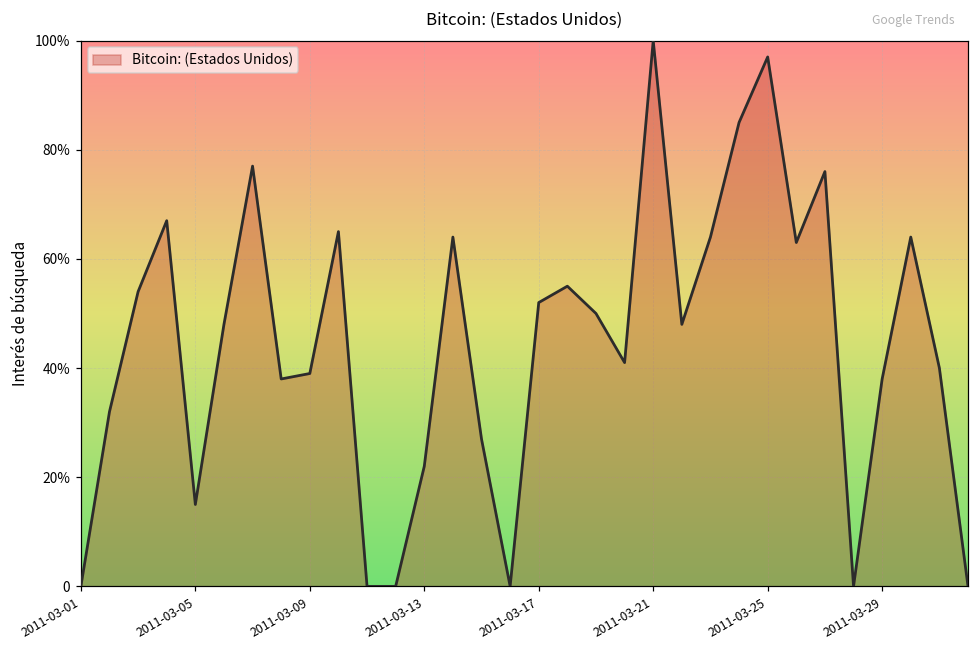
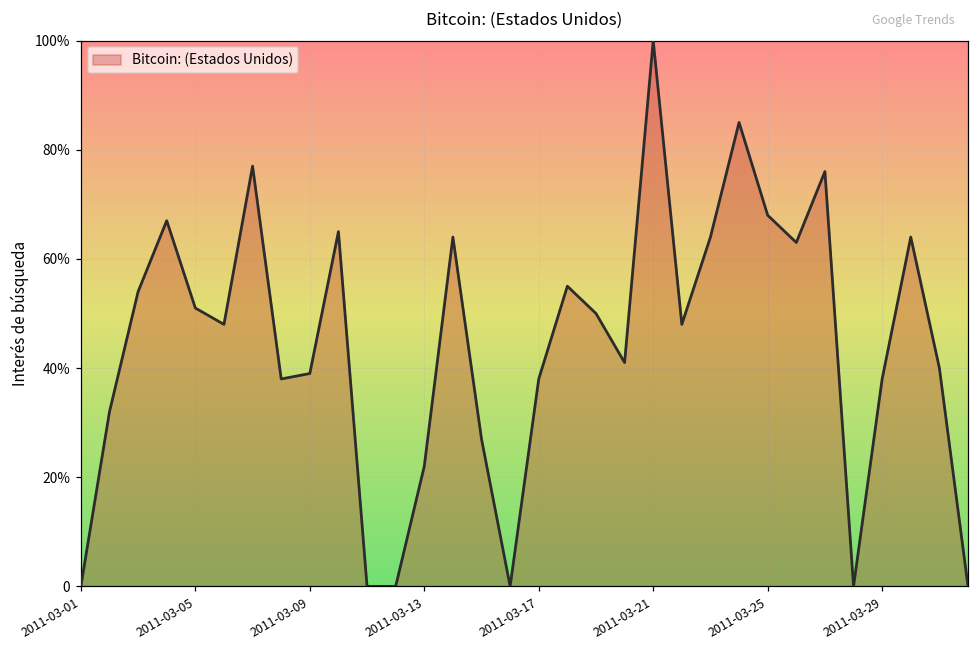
2011-03-05: 15% -> 51%
2011-03-17: 52% -> 38%
2011-03-25: 97% -> 68%
